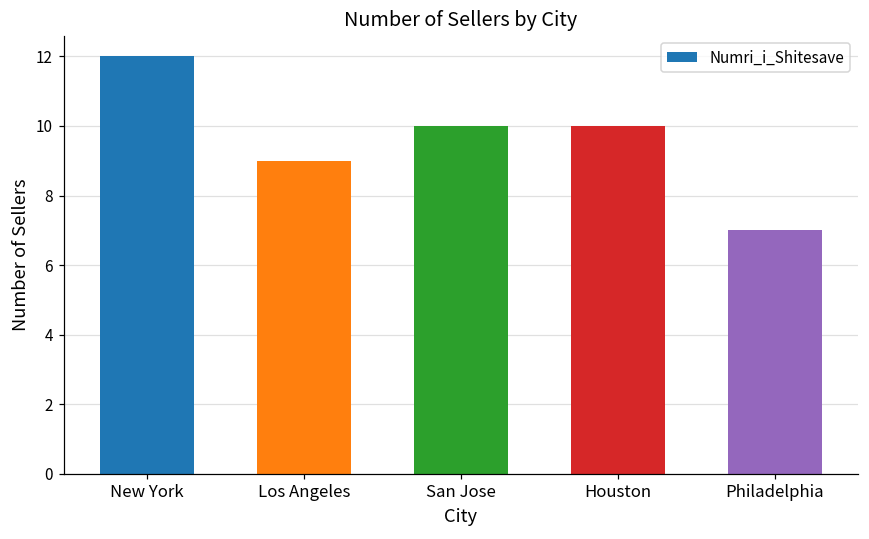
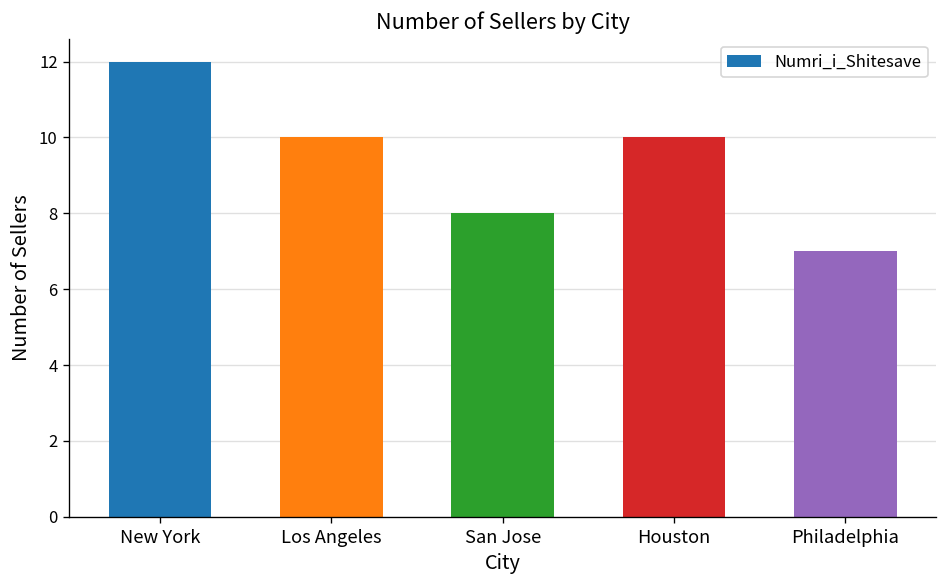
Los Angeles: 9 -> 10
San Jose: 10 -> 8
